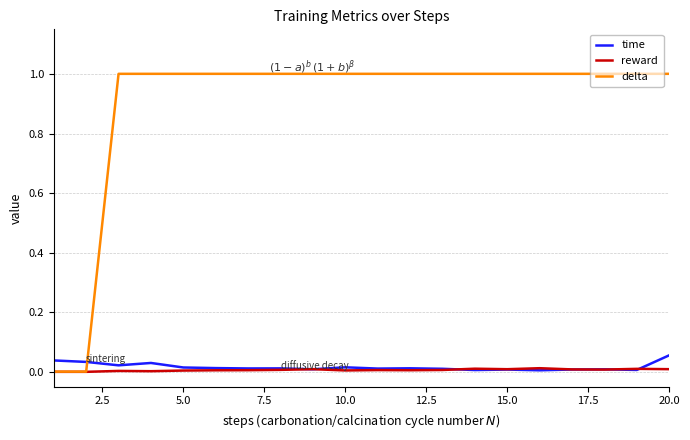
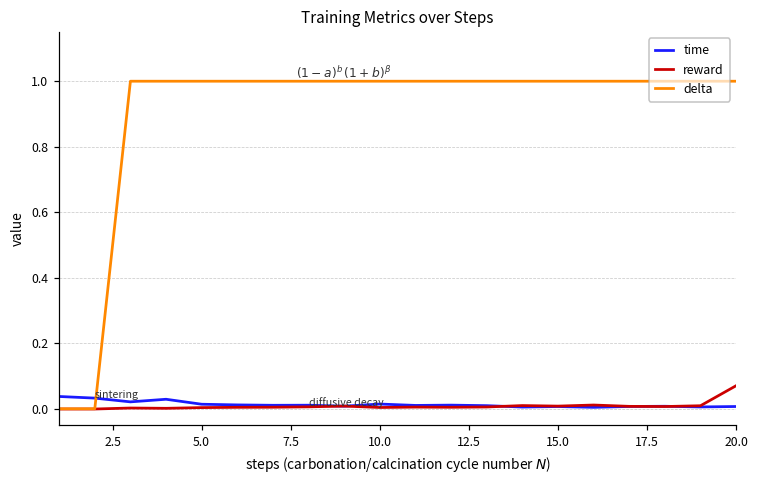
time, 20.0: 0.06 -> 0.01
reward, 20.0: 0.01 -> 0.07
